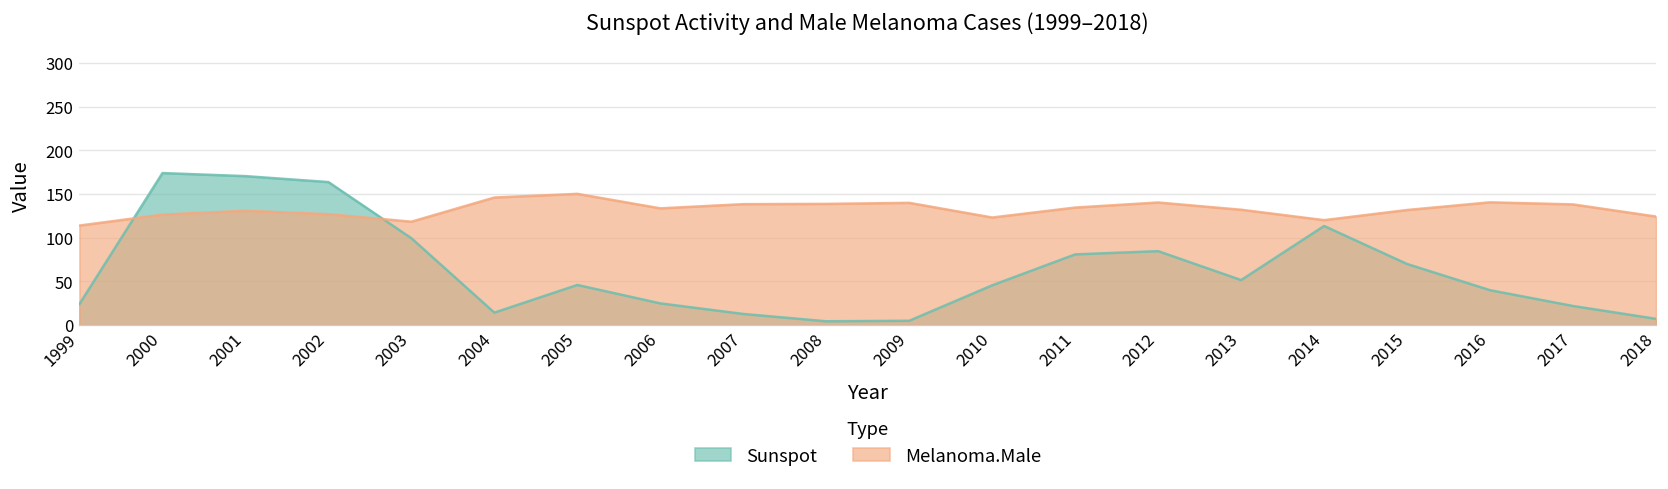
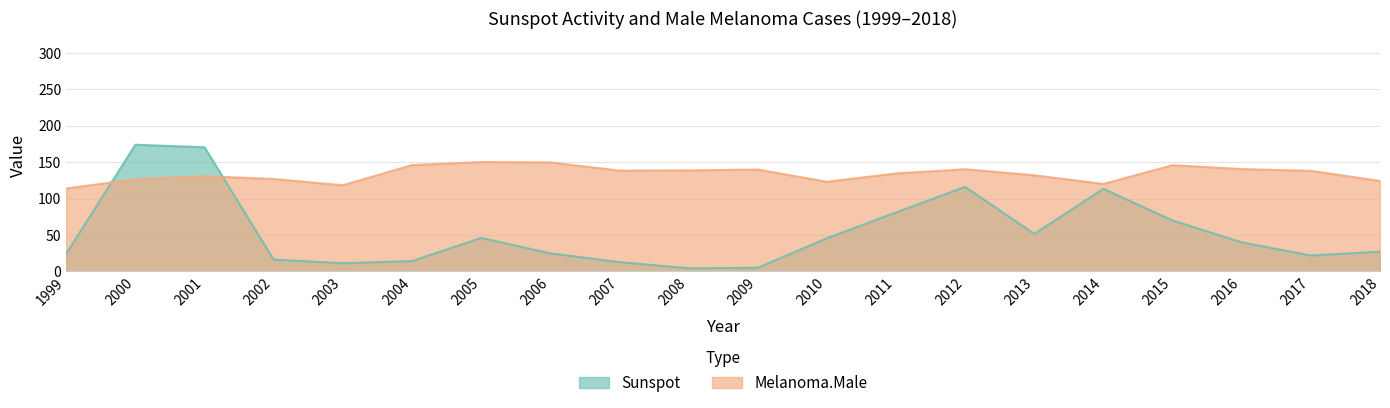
Sunspot, 2002: 160 -> 20
Sunspot, 2003: 100 -> 10
Melanoma.Male, 2006: 130 -> 150
Sunspot, 2012: 80 -> 120
Melanoma.Male, 2015: 130 -> 150
Sunspot, 2018: 10 -> 30
